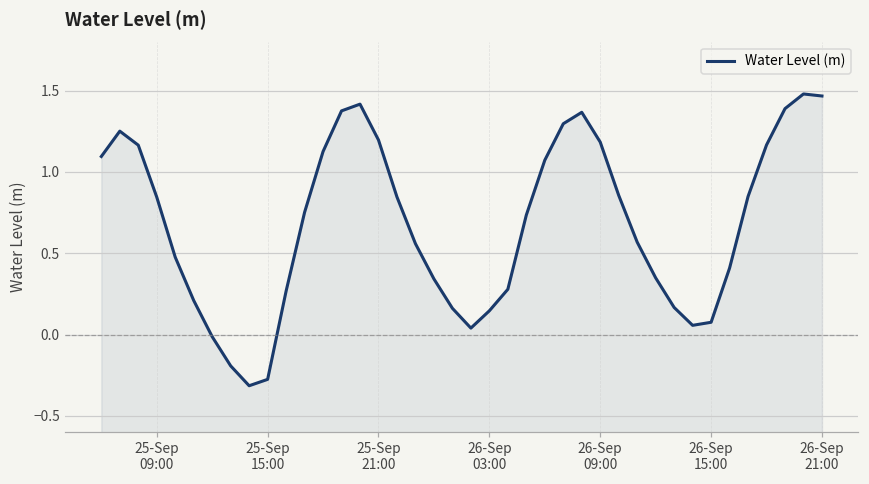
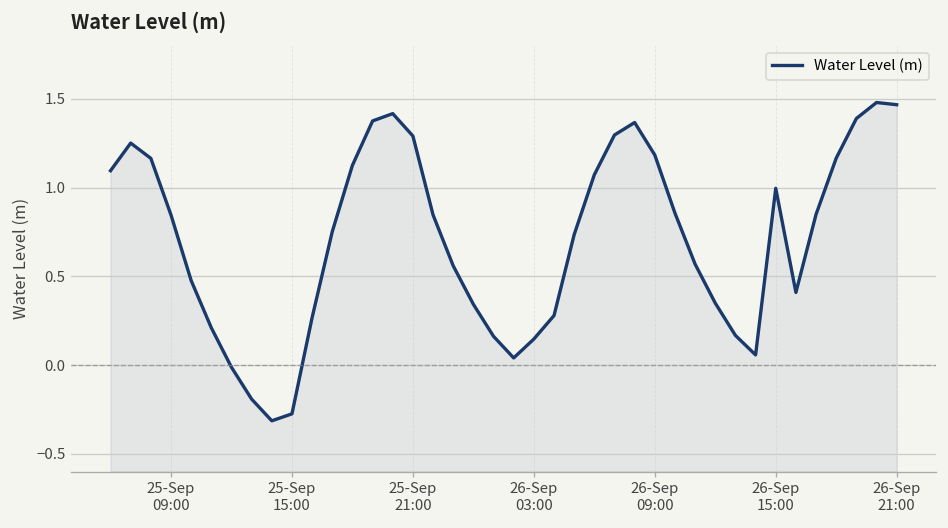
25-Sep 21:00: 1.20 -> 1.29
26-Sep 15:00: 0.08 -> 1.00
